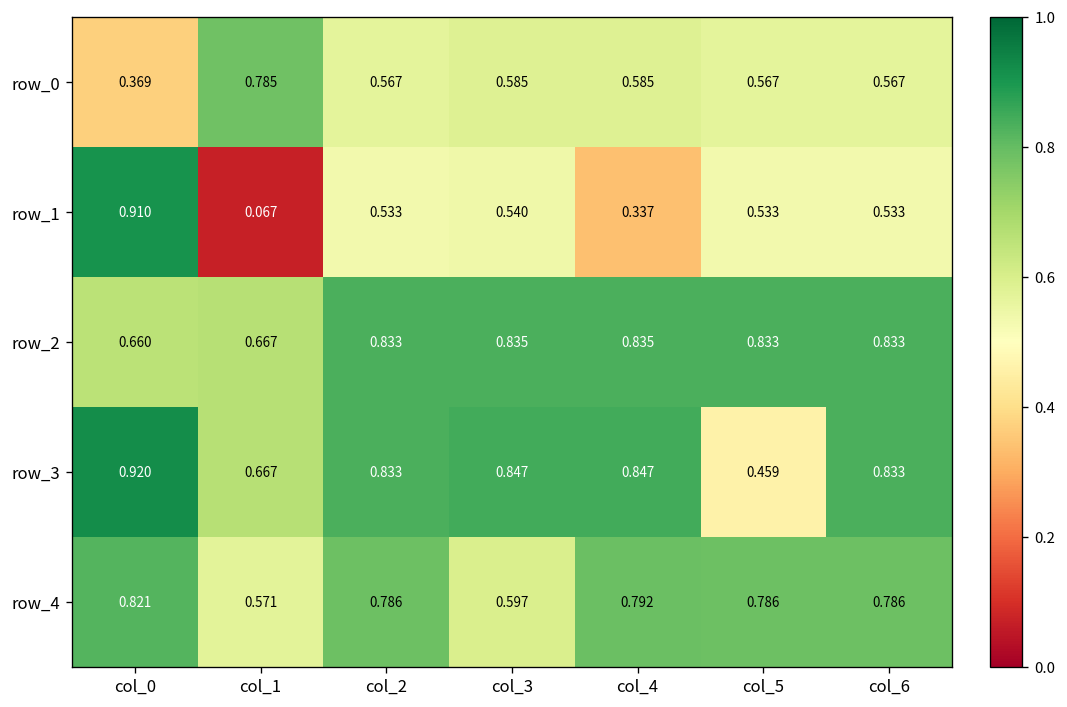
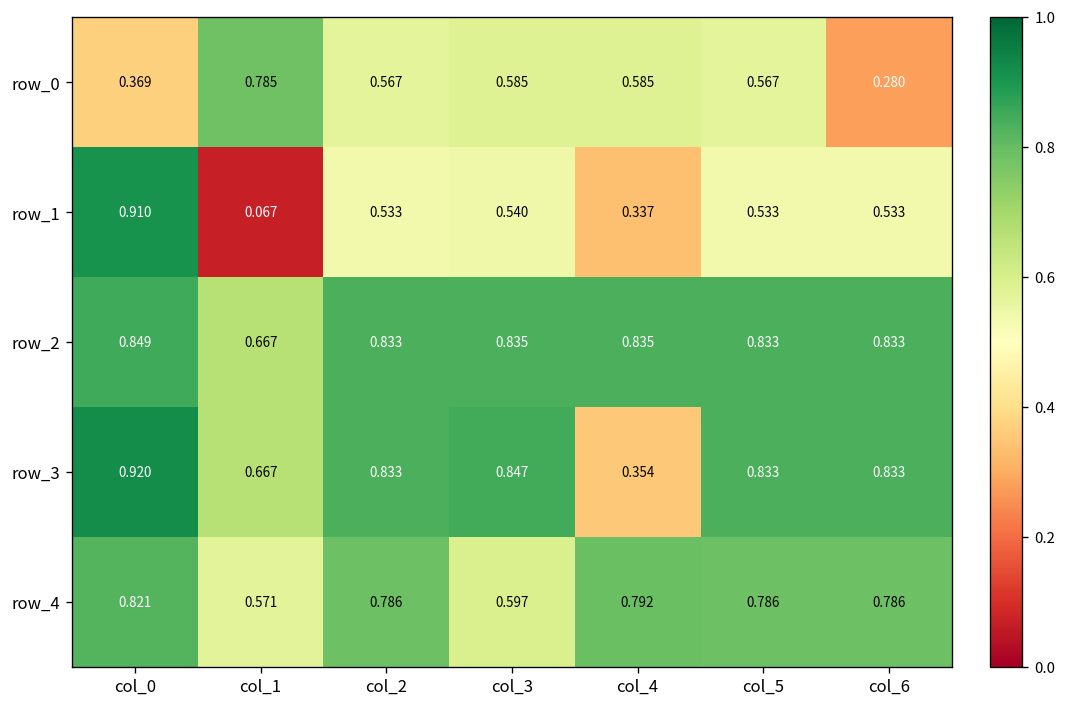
row_0, col_6: 0.567 -> 0.280
row_2, col_0: 0.660 -> 0.849
row_3, col_4: 0.847 -> 0.354
row_3, col_5: 0.459 -> 0.833
